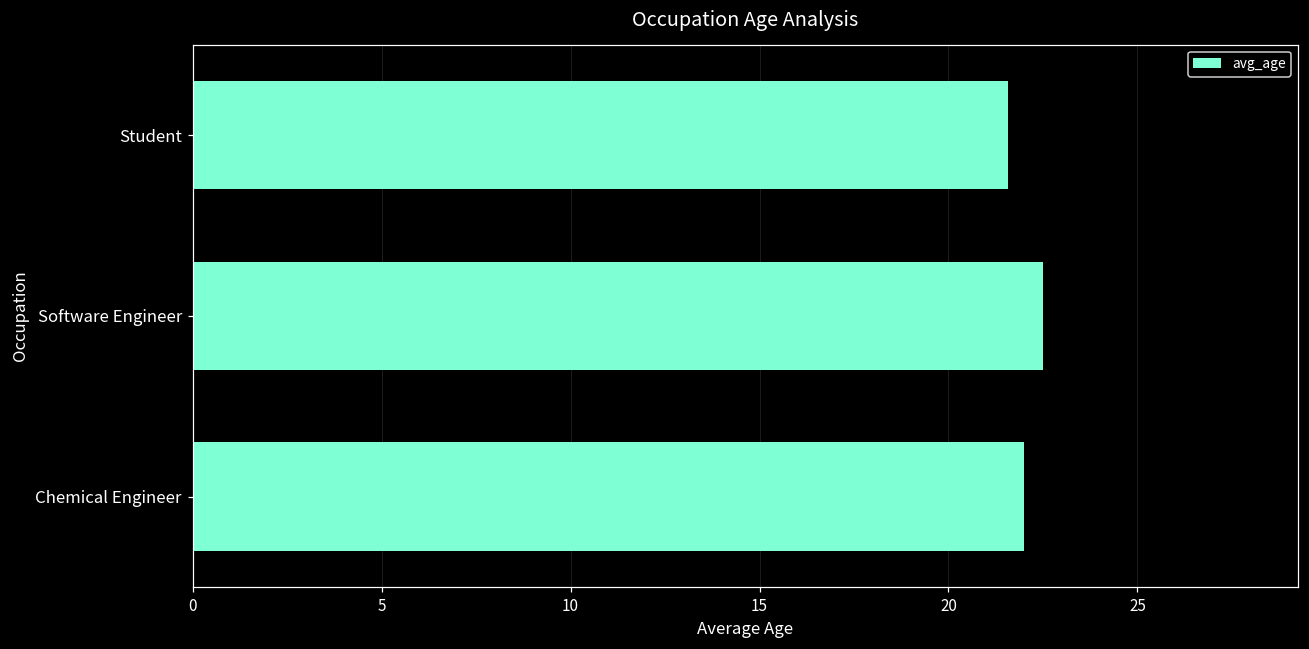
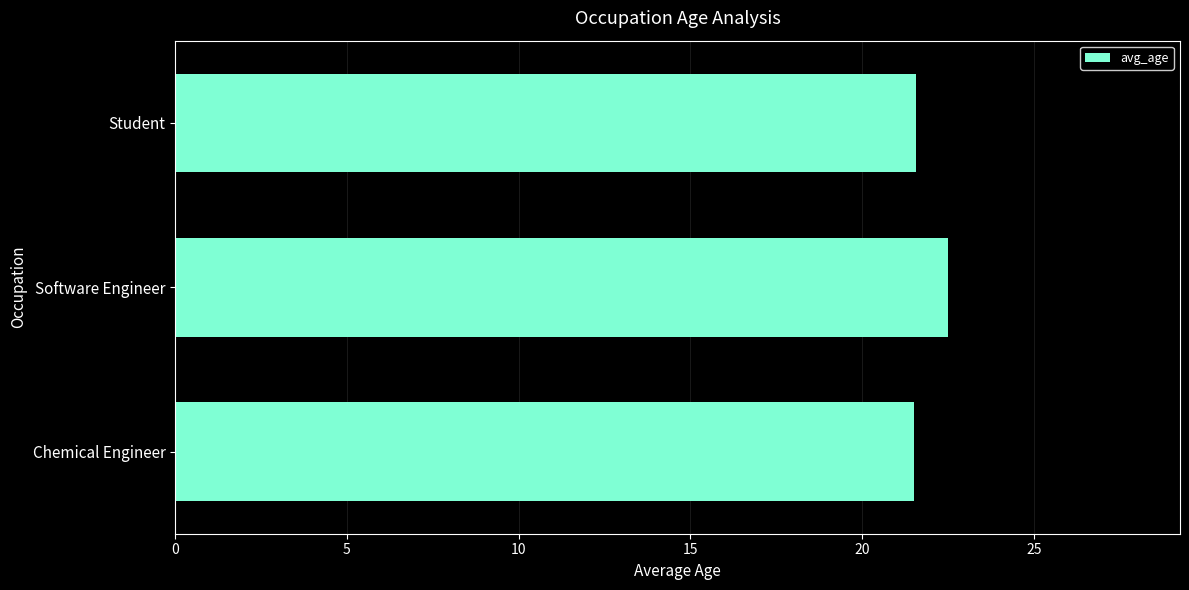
Chemical Engineer: 22.0 -> 21.5
